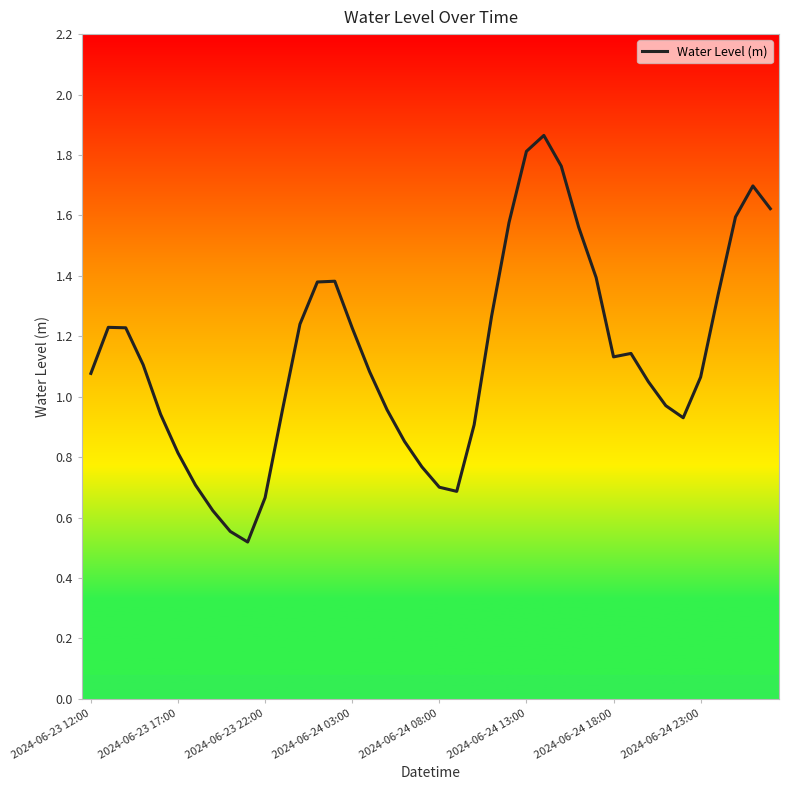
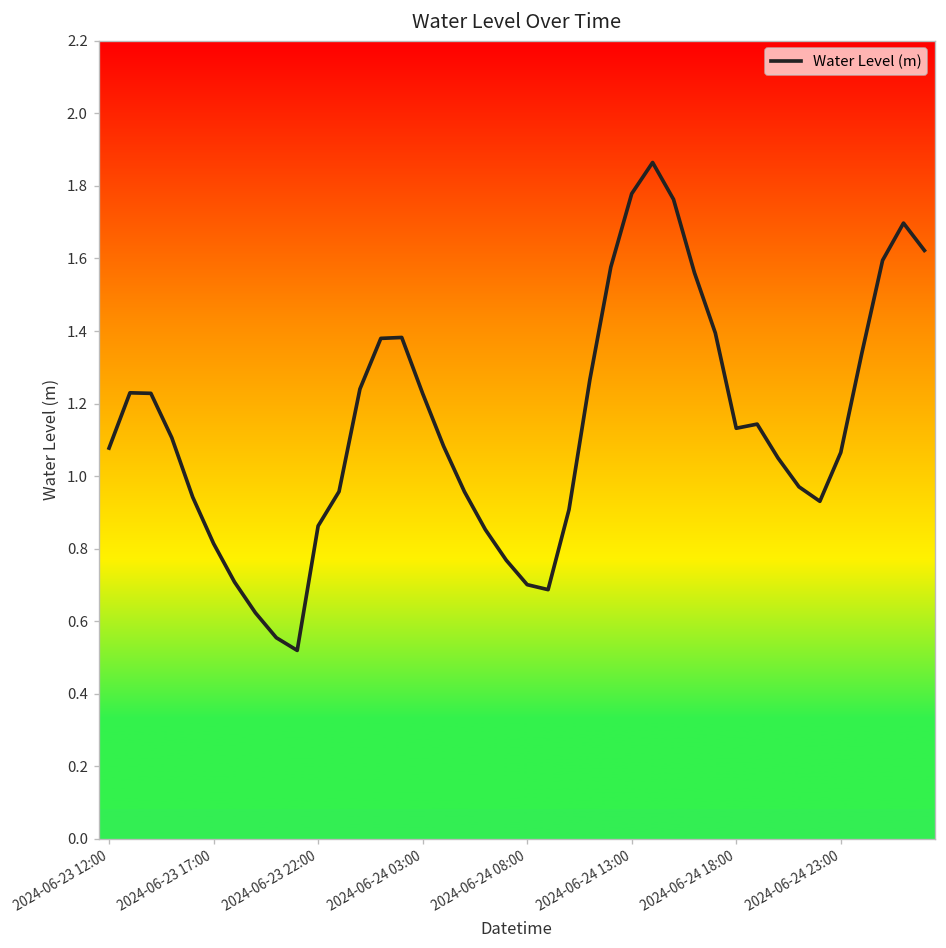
2024-06-23 22:00: 0.67 -> 0.86
2024-06-24 13:00: 1.81 -> 1.78
